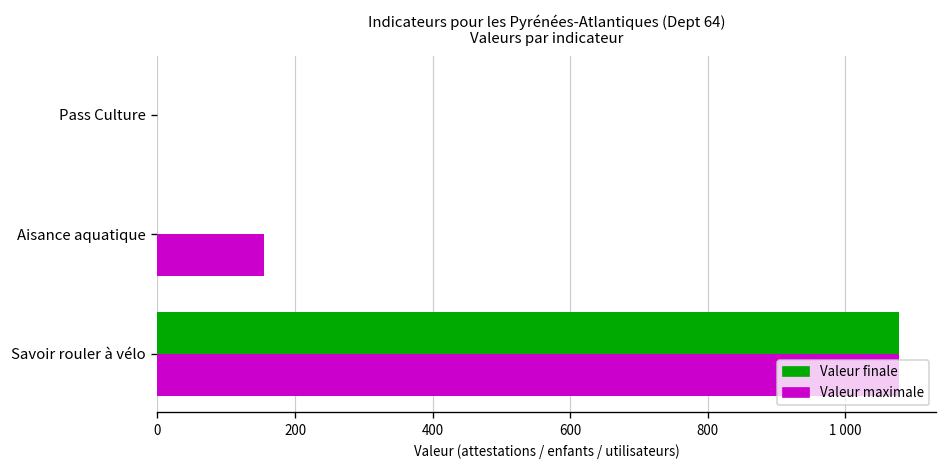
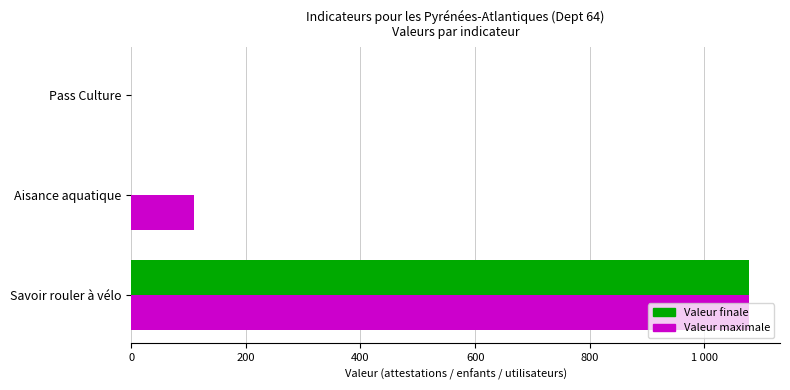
Valeur maximale, Aisance aquatique: 160 -> 110
